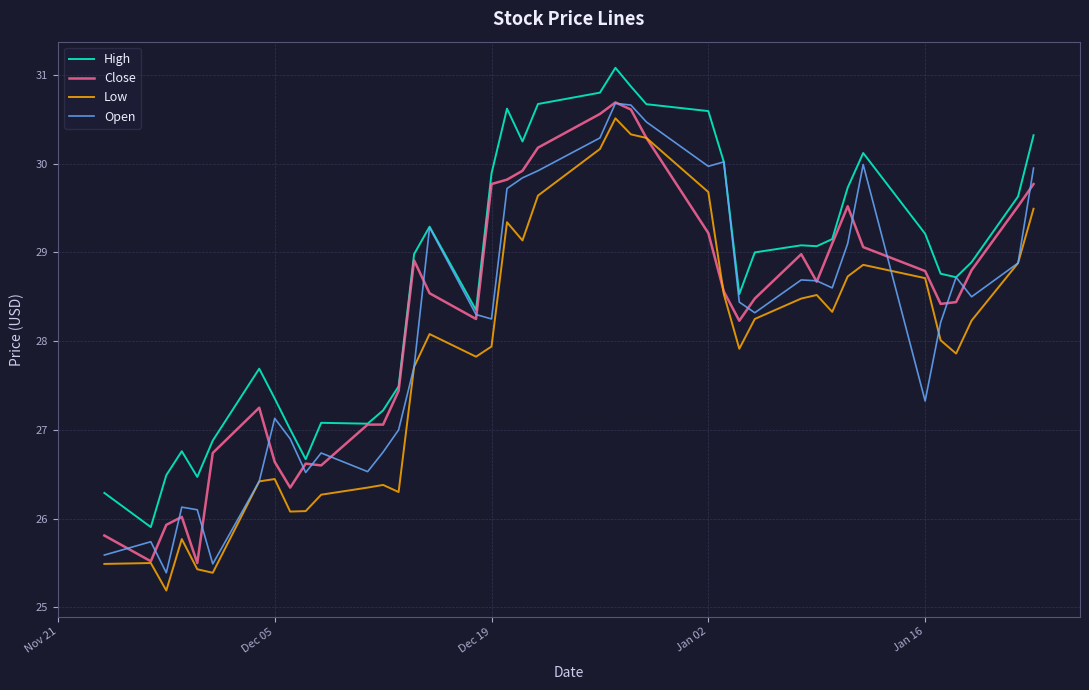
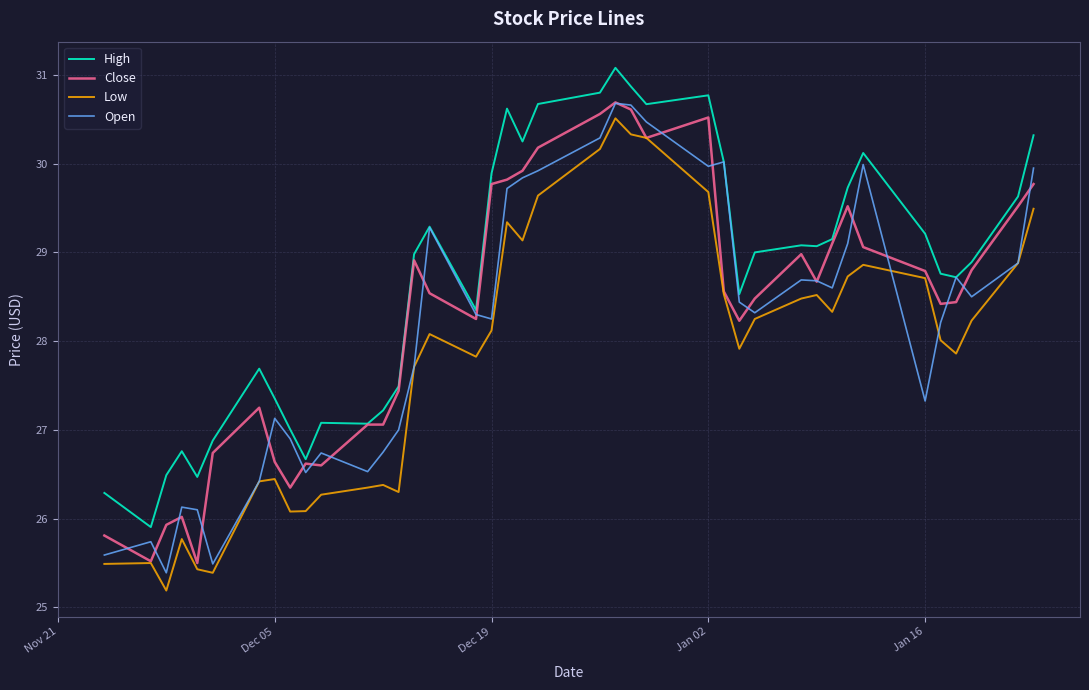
Low, Dec 19: 27.9 -> 28.1
High, Jan 02: 30.6 -> 30.8
Close, Jan 02: 29.2 -> 30.5
